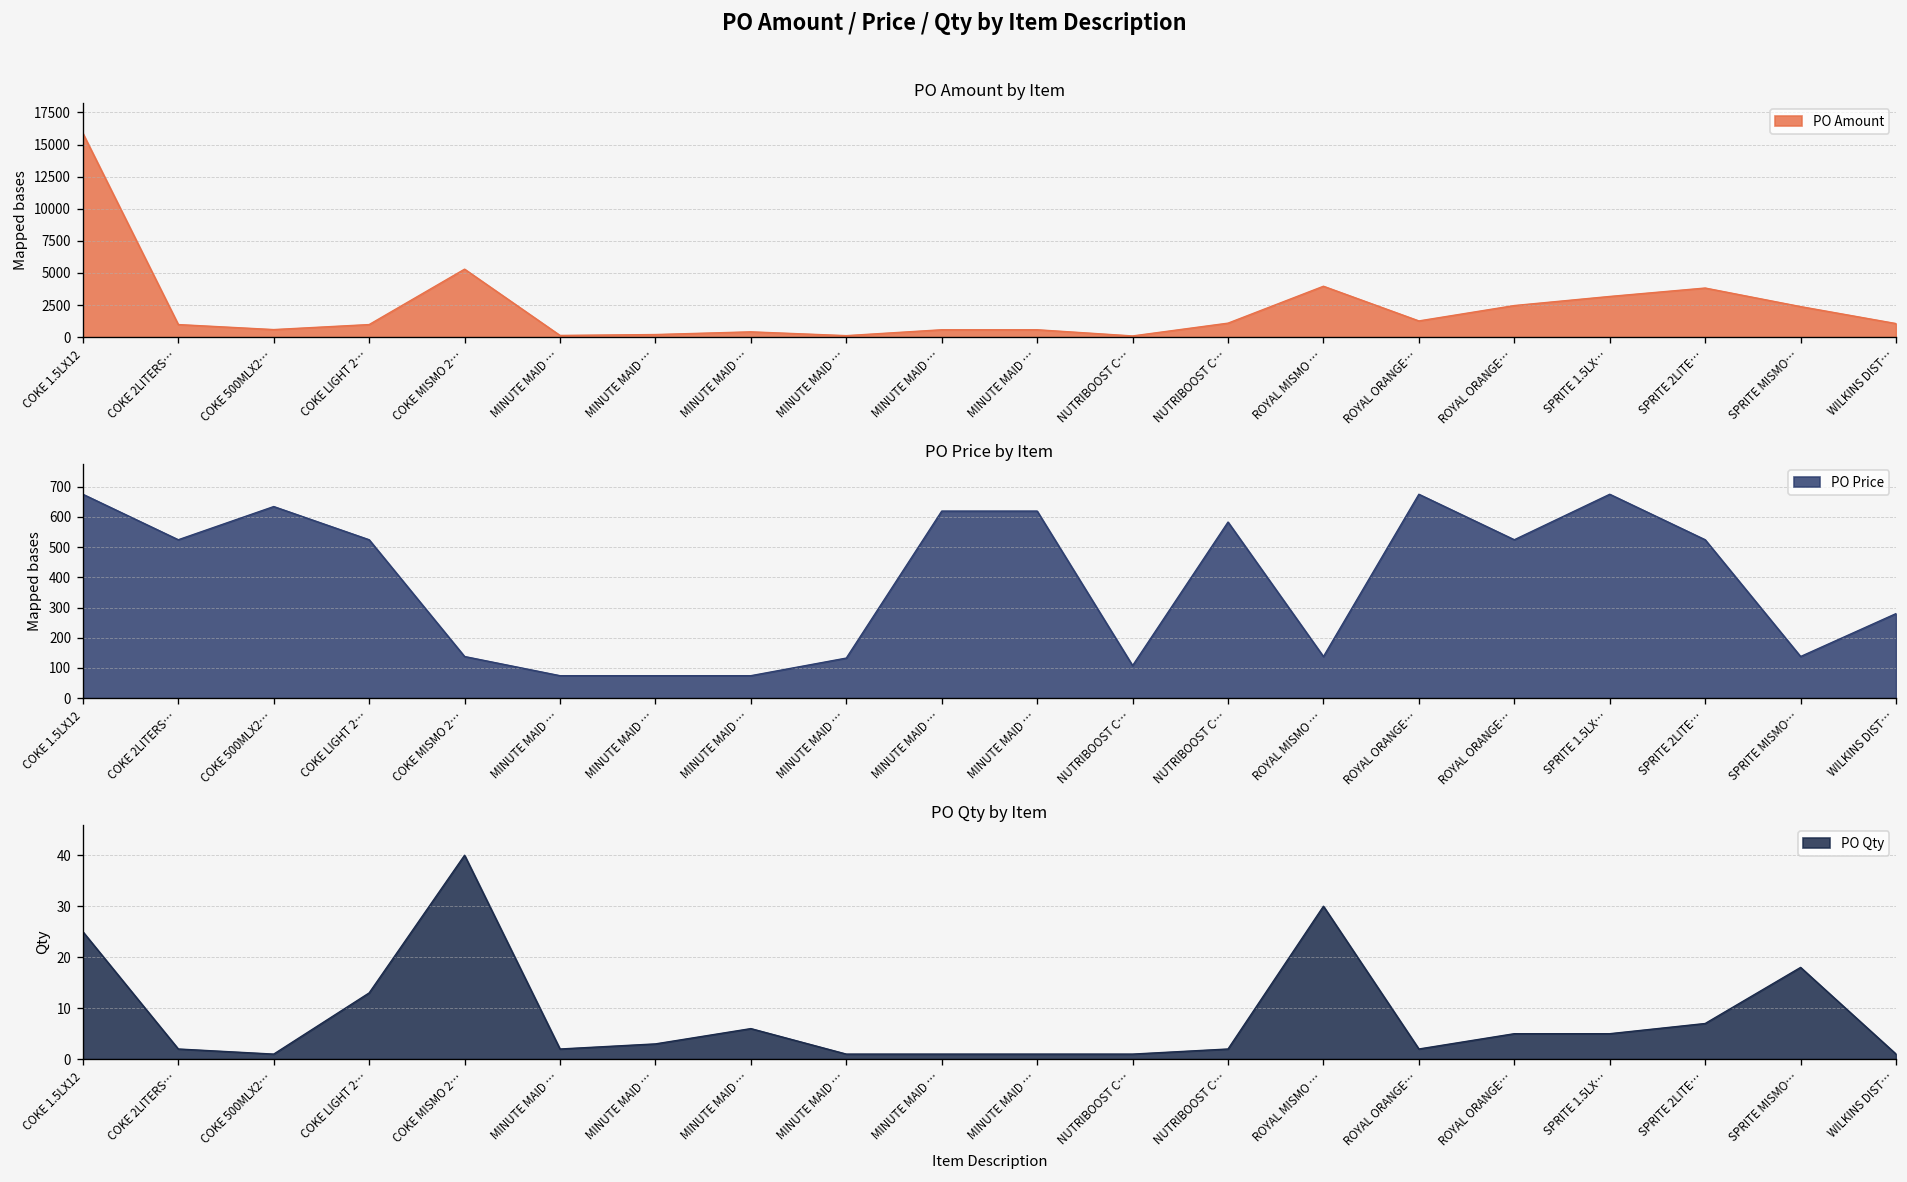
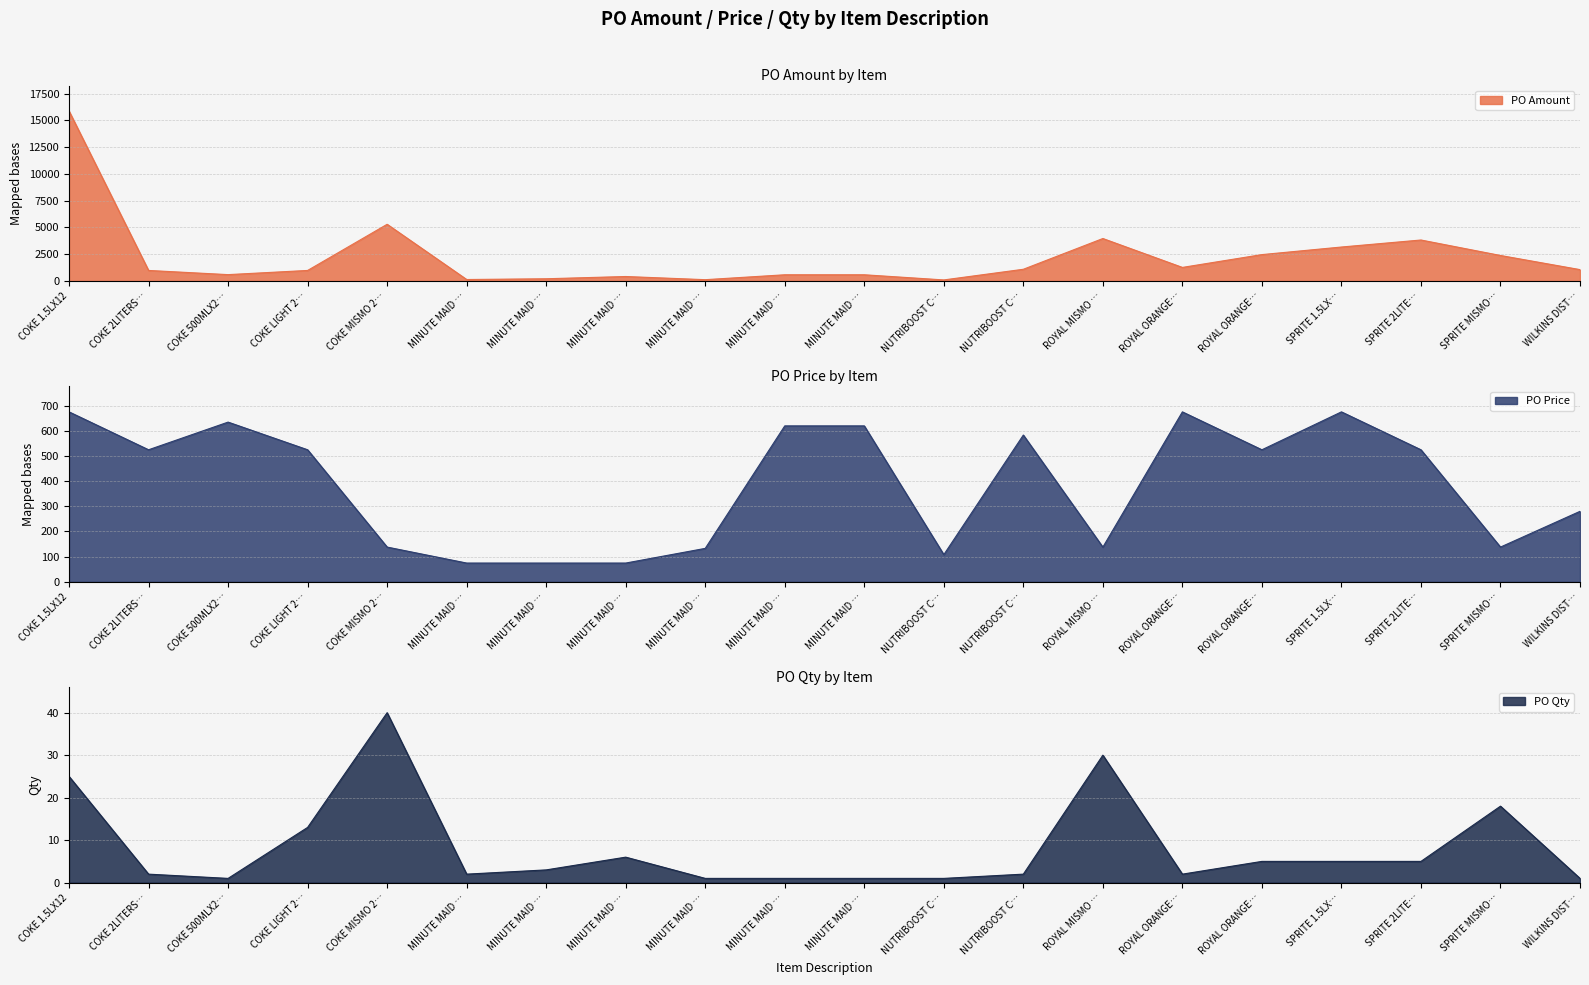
PO Qty by Item, SPRITE 2LITE…: 7 -> 5
